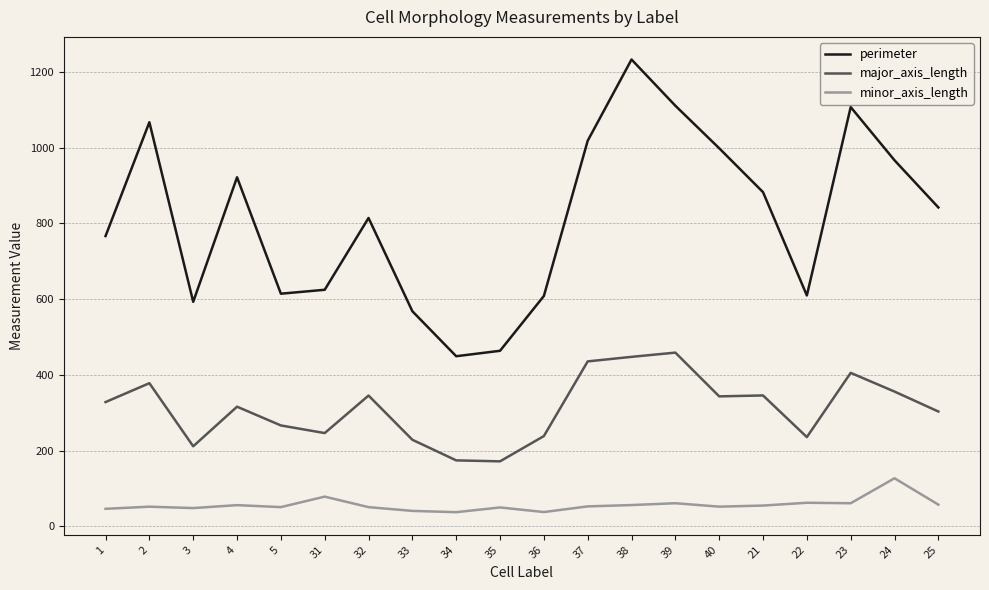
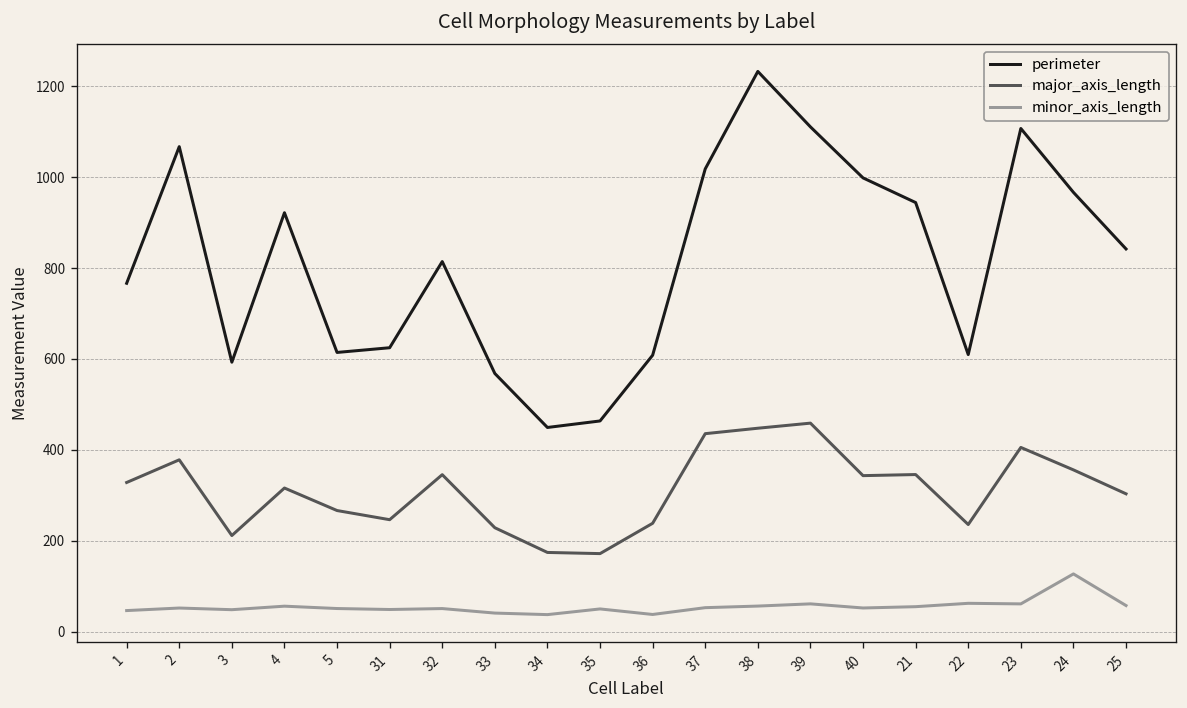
minor_axis_length, 31: 80 -> 50
perimeter, 21: 880 -> 940
